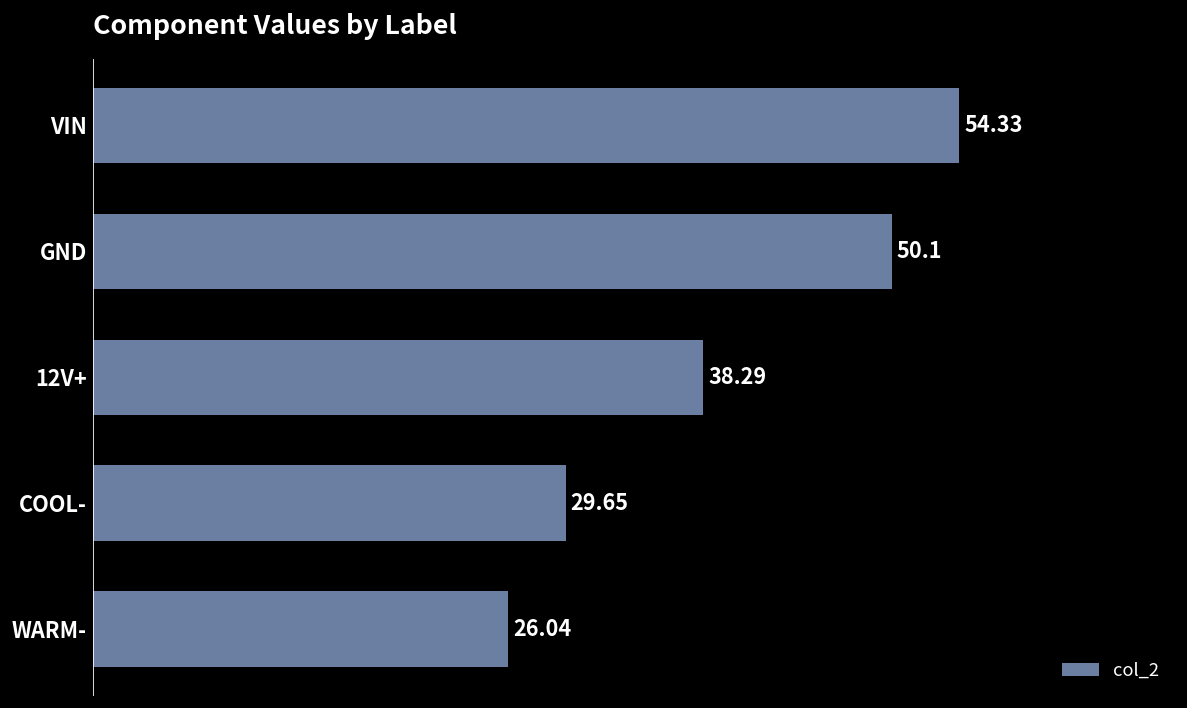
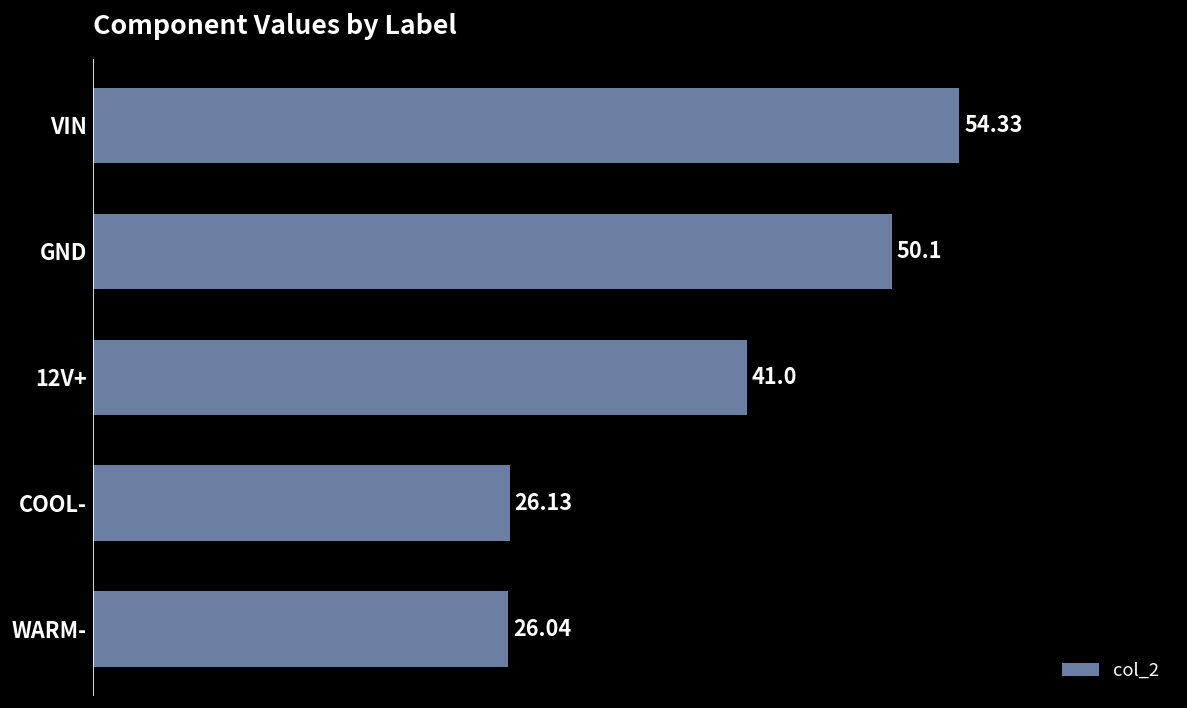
12V+: 38.29 -> 41.0
COOL-: 29.65 -> 26.13
